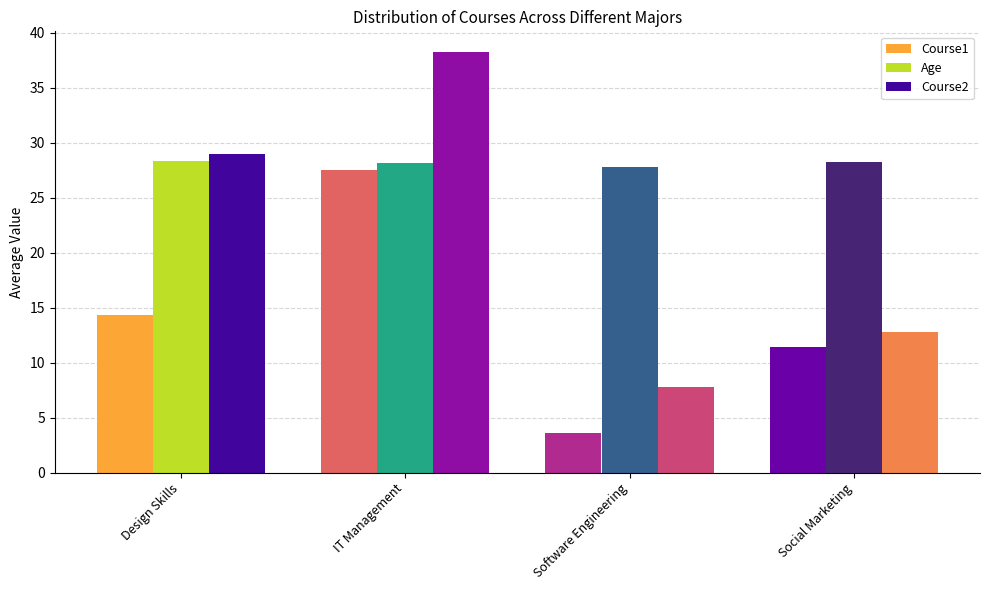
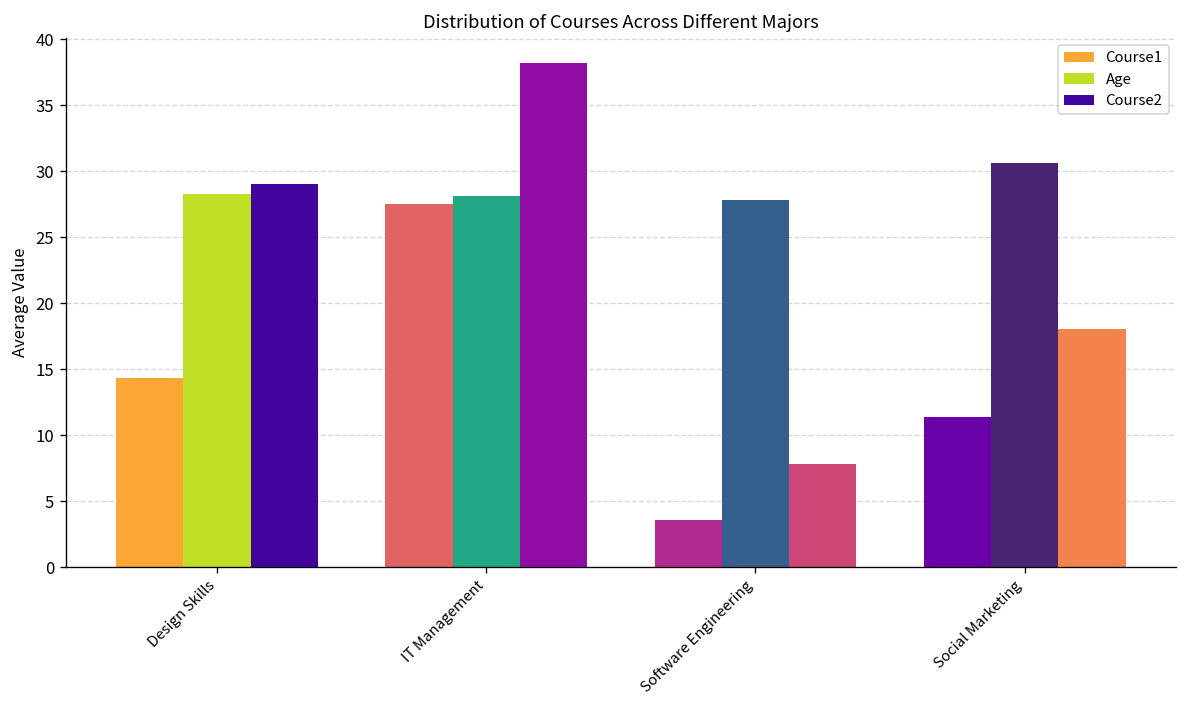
Age, Social Marketing: 28.2 -> 30.6
Course2, Social Marketing: 12.8 -> 18.0
